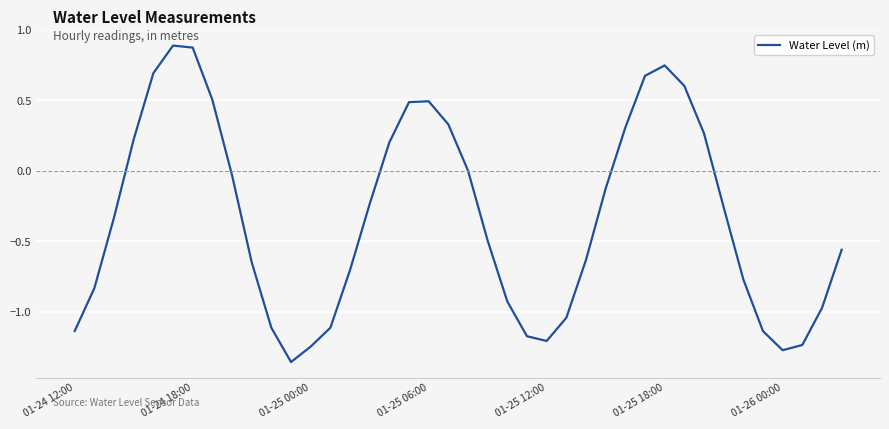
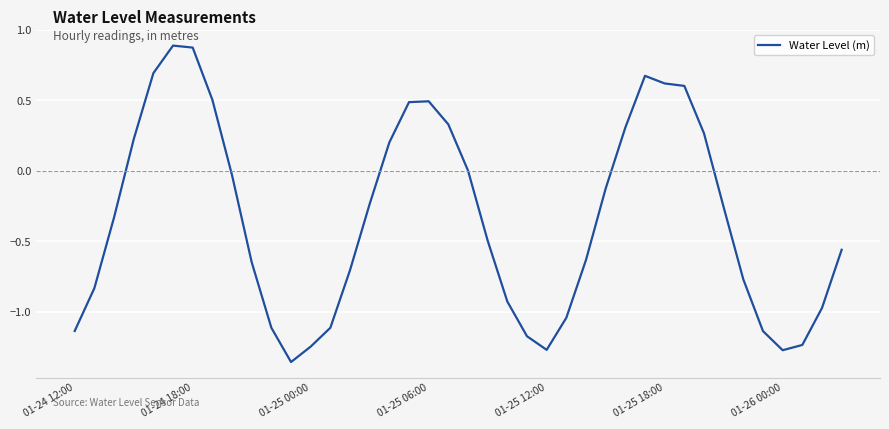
01-25 12:00: -1.21 -> -1.27
01-25 18:00: 0.75 -> 0.62
